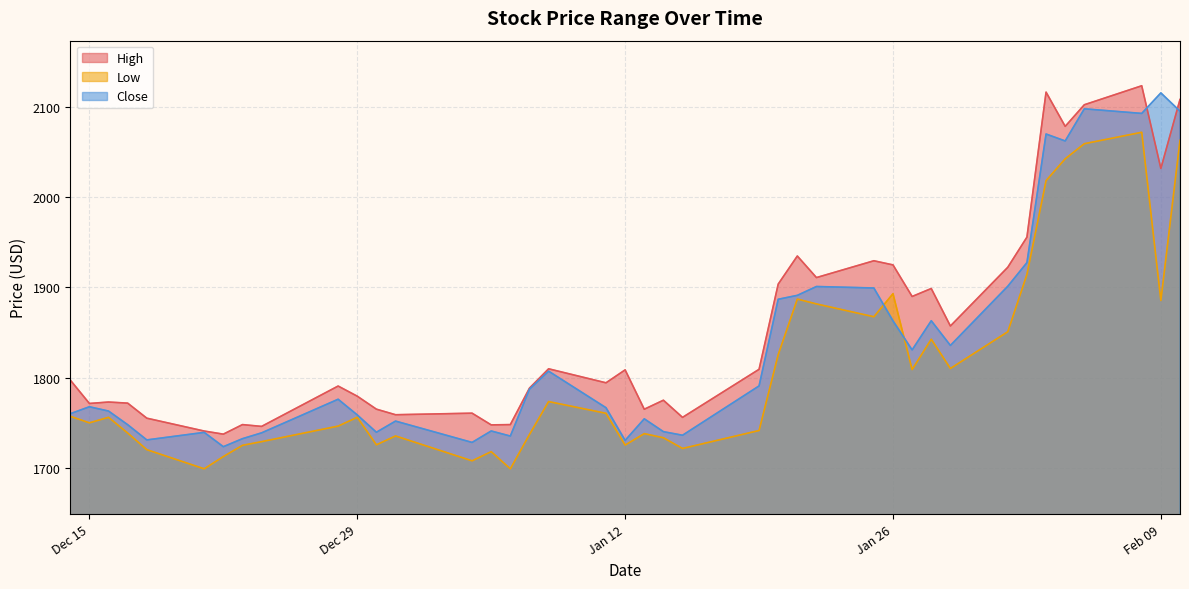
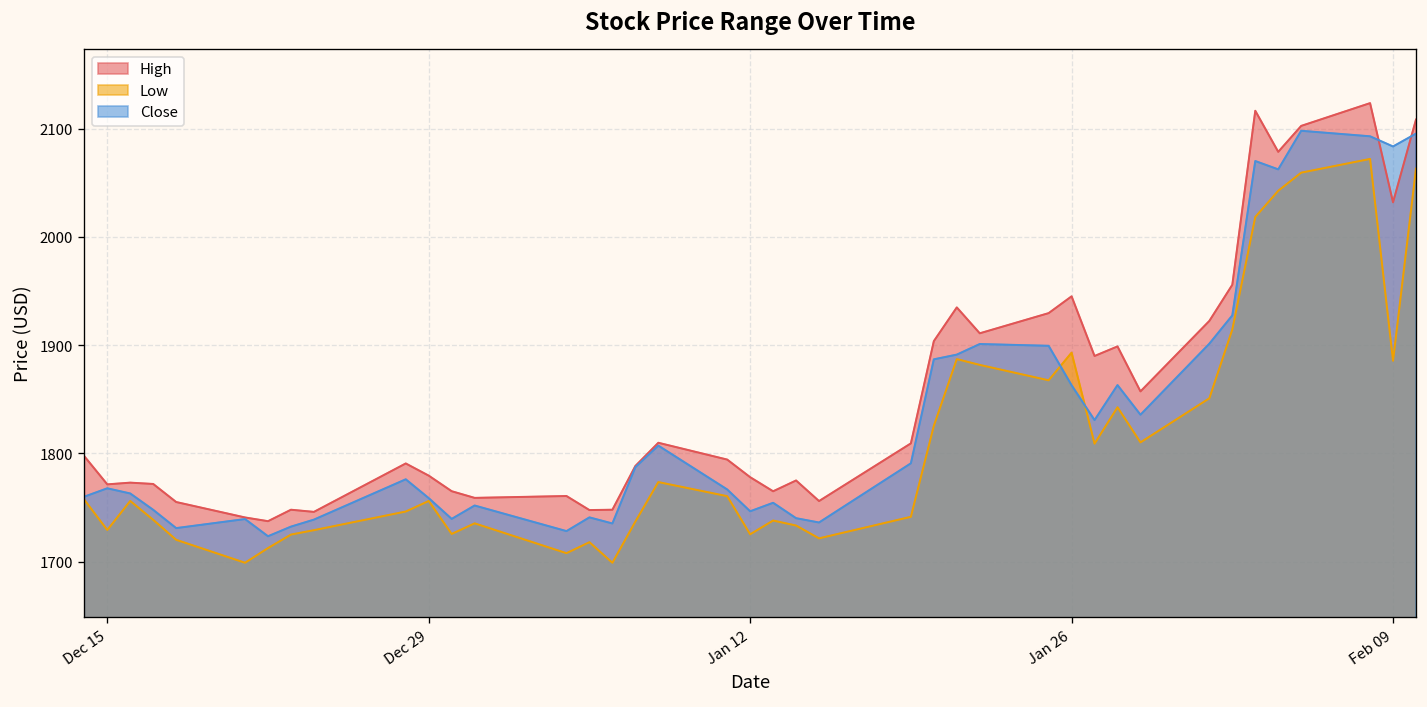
Low, Dec 15: 1750 -> 1730
High, Jan 12: 1810 -> 1780
Close, Jan 12: 1730 -> 1750
High, Jan 26: 1930 -> 1950
Close, Feb 09: 2120 -> 2080
